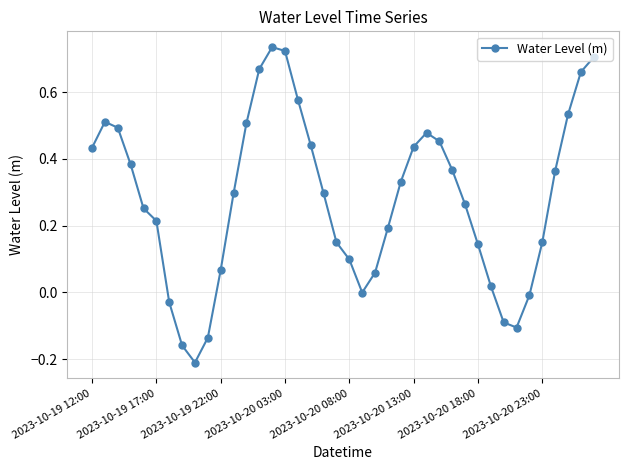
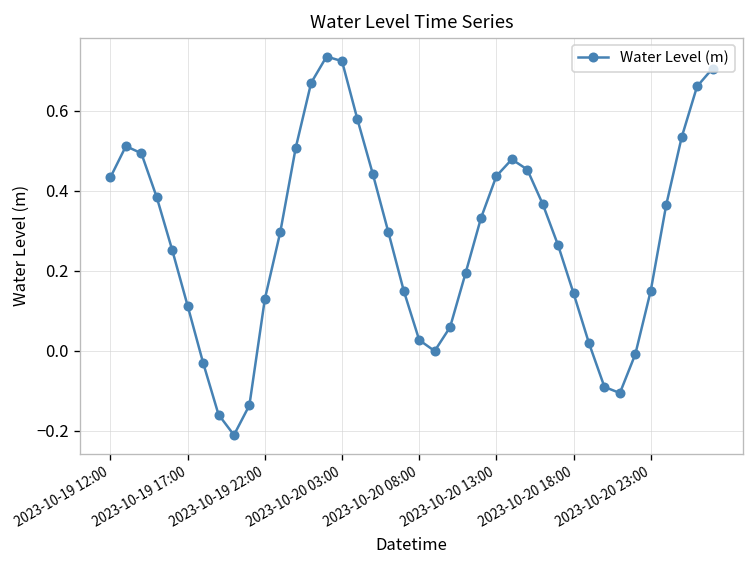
2023-10-19 17:00: 0.21 -> 0.11
2023-10-19 22:00: 0.07 -> 0.13
2023-10-20 08:00: 0.10 -> 0.03
